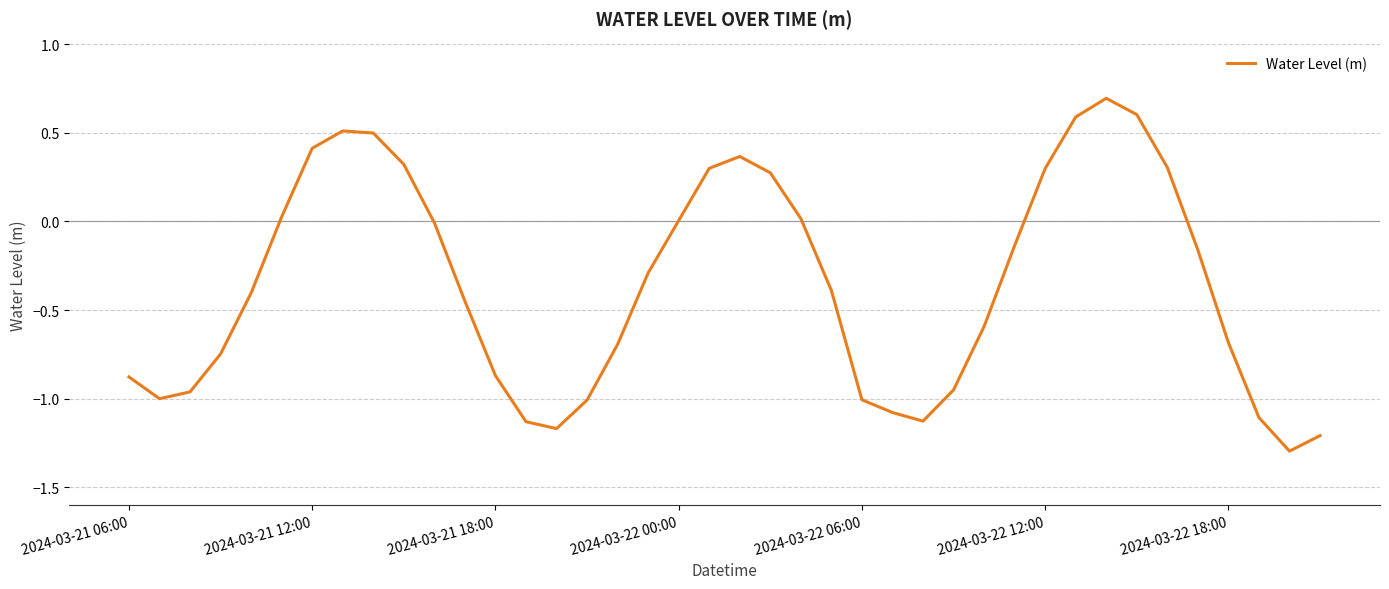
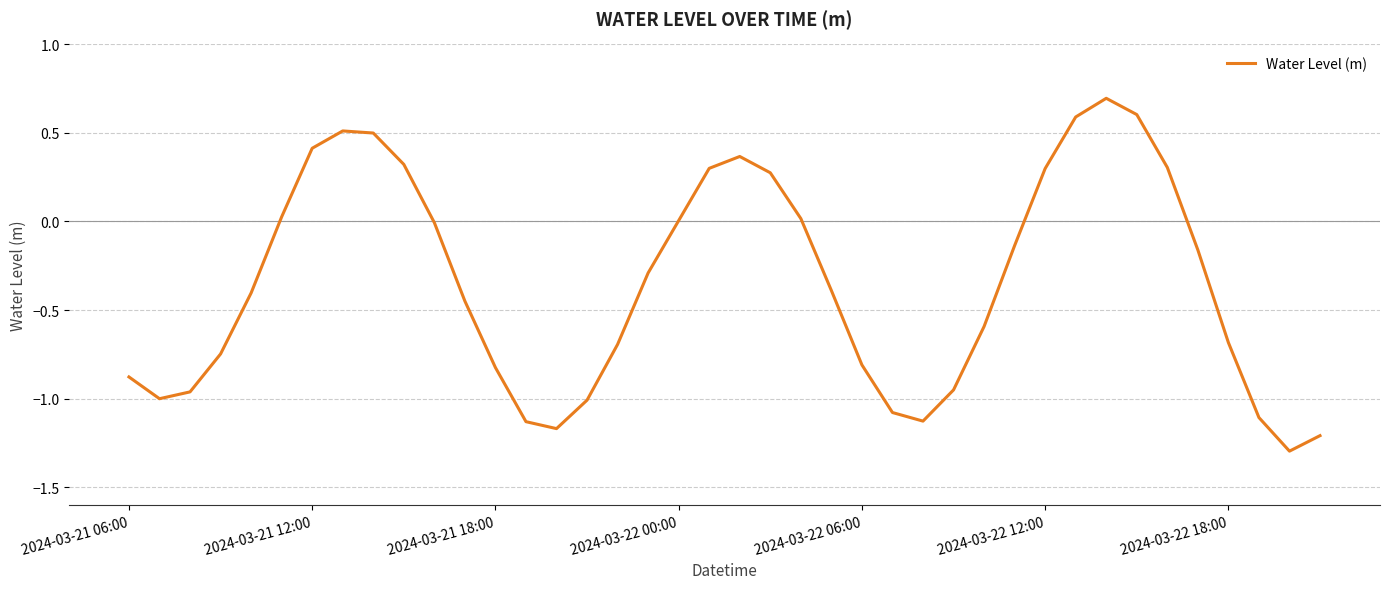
2024-03-21 18:00: -0.87 -> -0.82
2024-03-22 06:00: -1.01 -> -0.81
